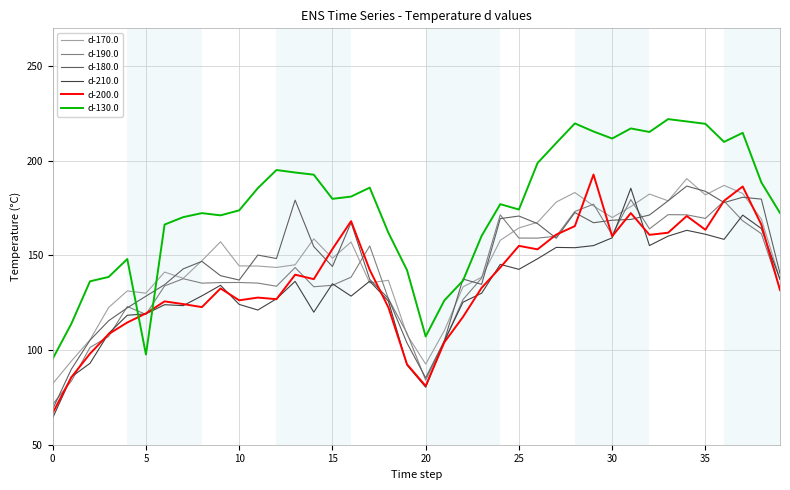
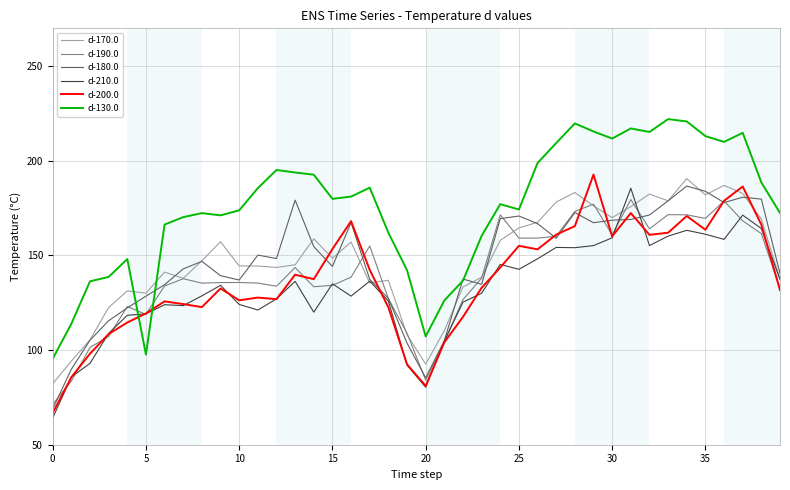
d-130.0, 35: 220 -> 213
